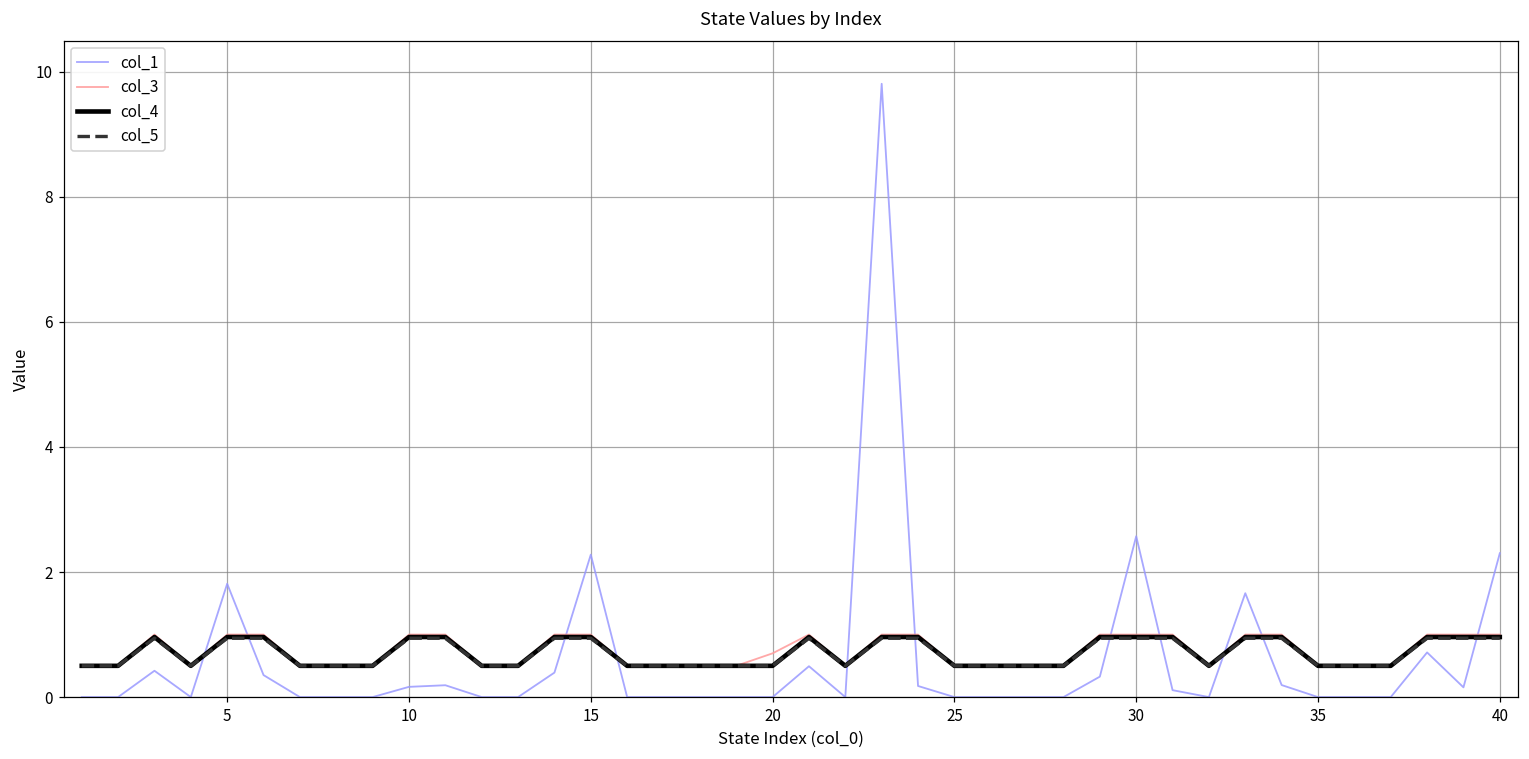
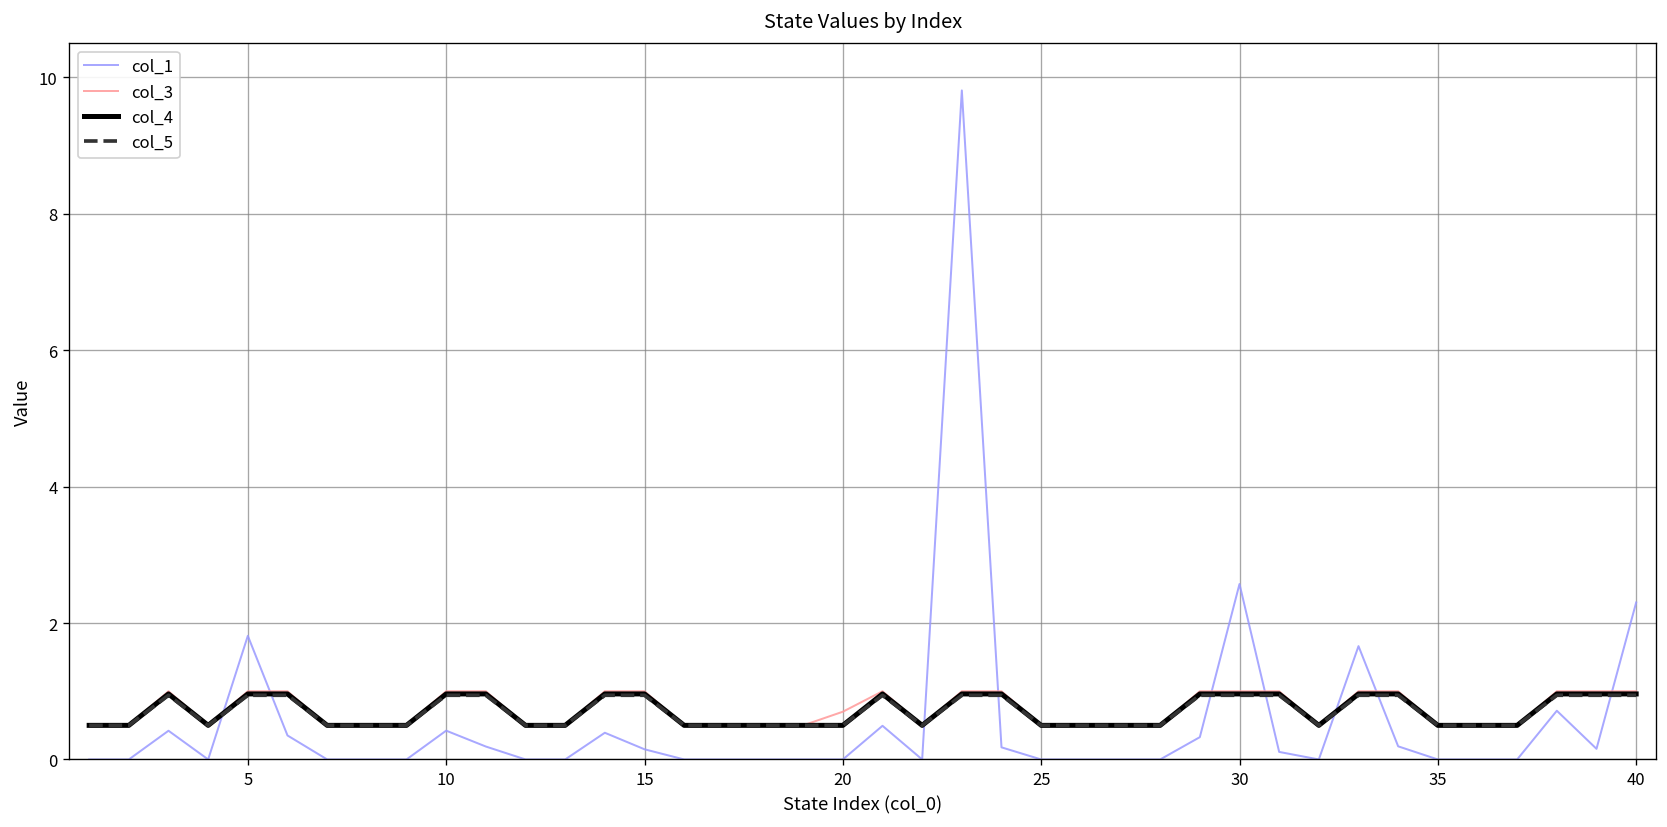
col_1, 10: 0.2 -> 0.4
col_1, 15: 2.3 -> 0.1
